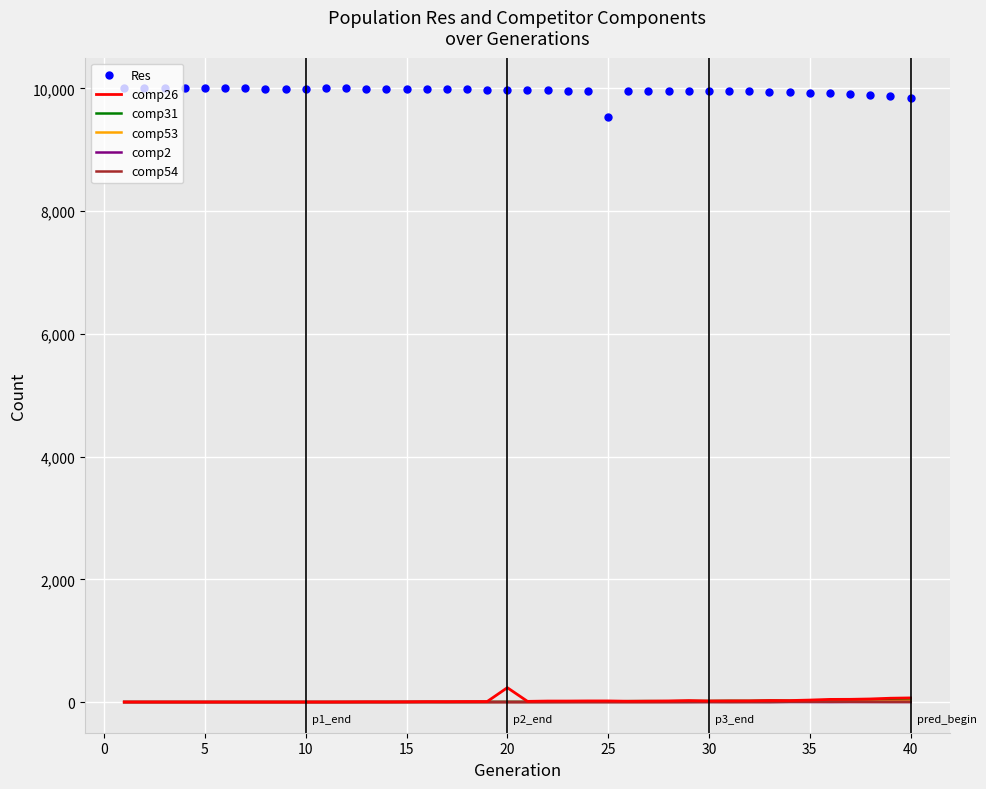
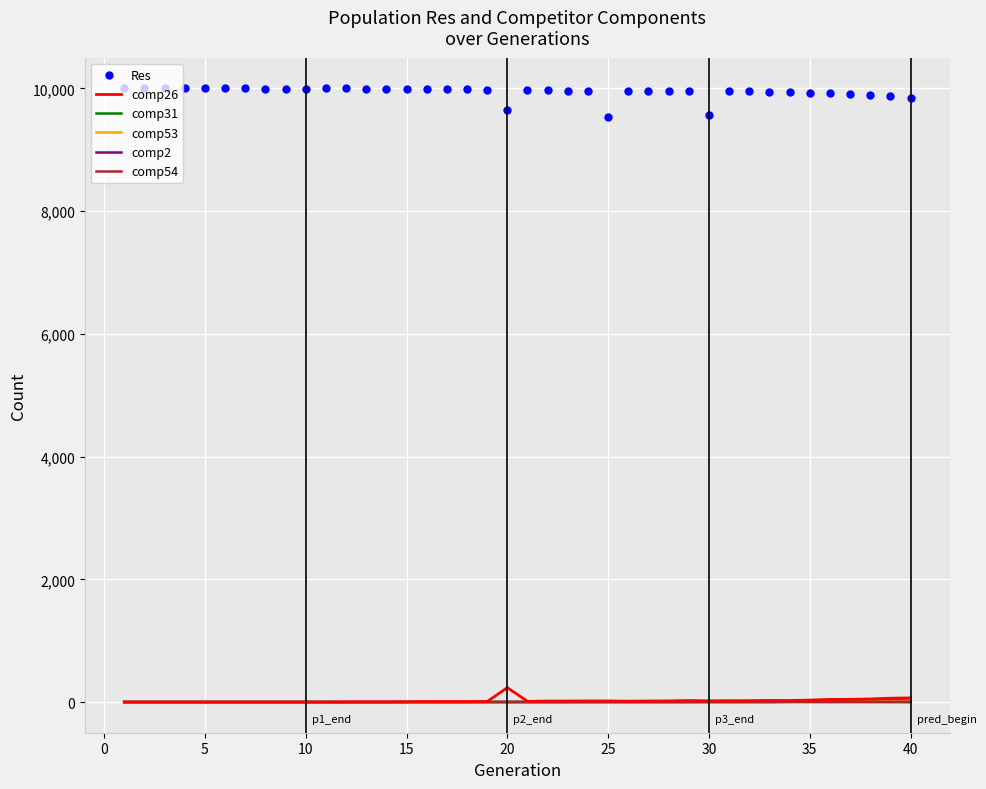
Res, 20: 10,000 -> 9,600
Res, 30: 10,000 -> 9,600
